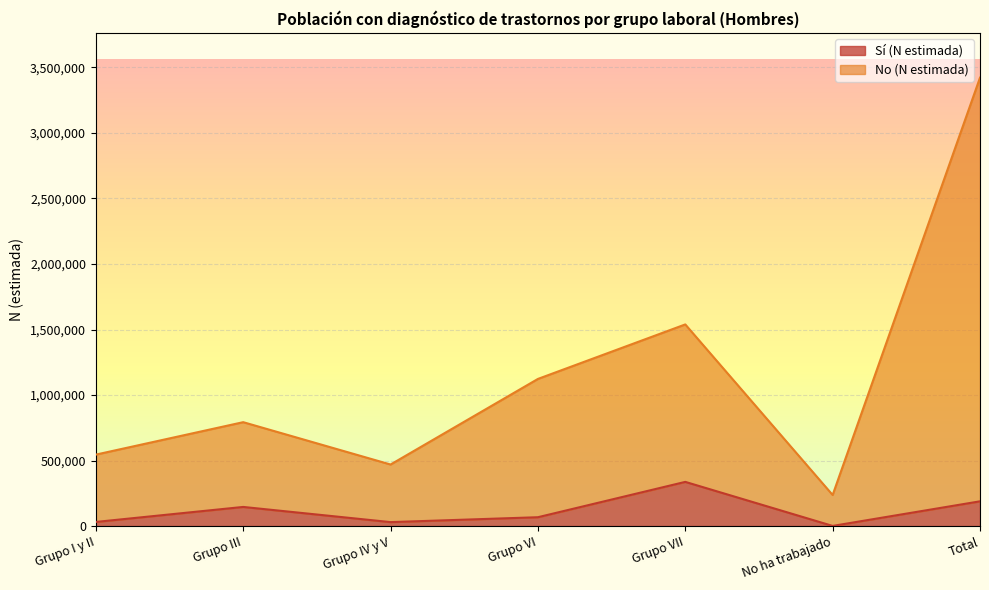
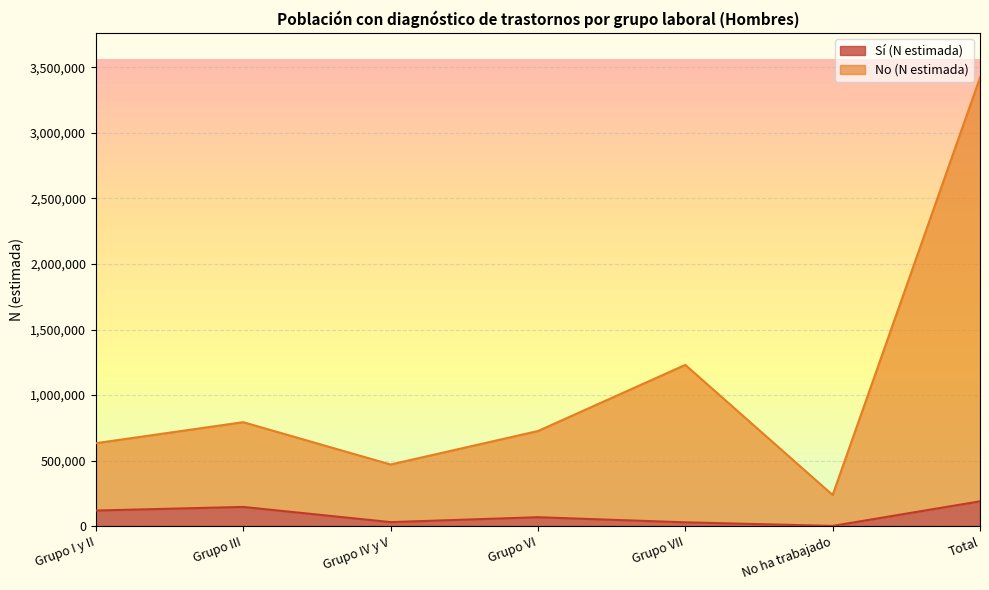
Sí (N estimada), Grupo I y II: 30,000 -> 120,000
No (N estimada), Grupo VI: 1,060,000 -> 660,000
Sí (N estimada), Grupo VII: 340,000 -> 30,000
